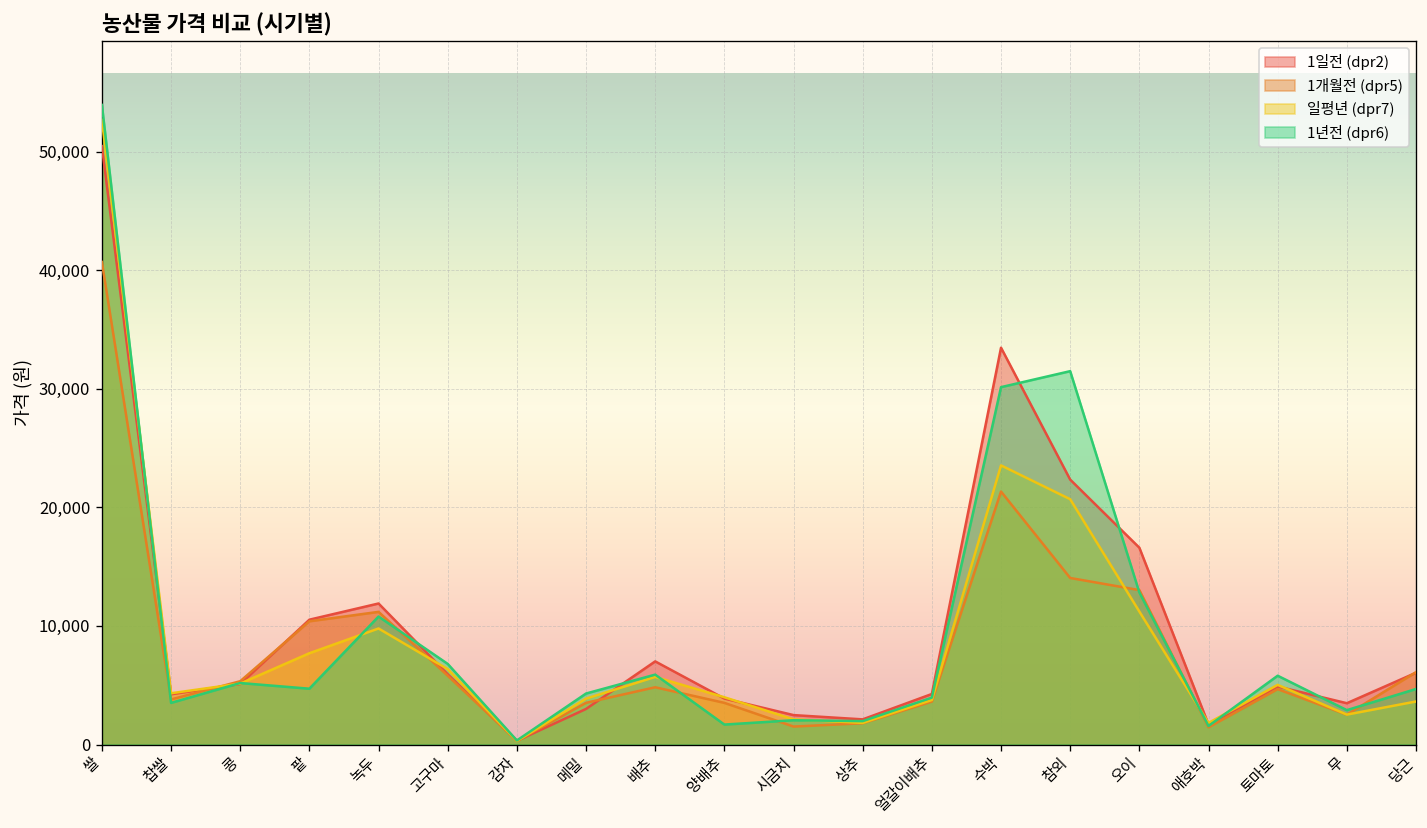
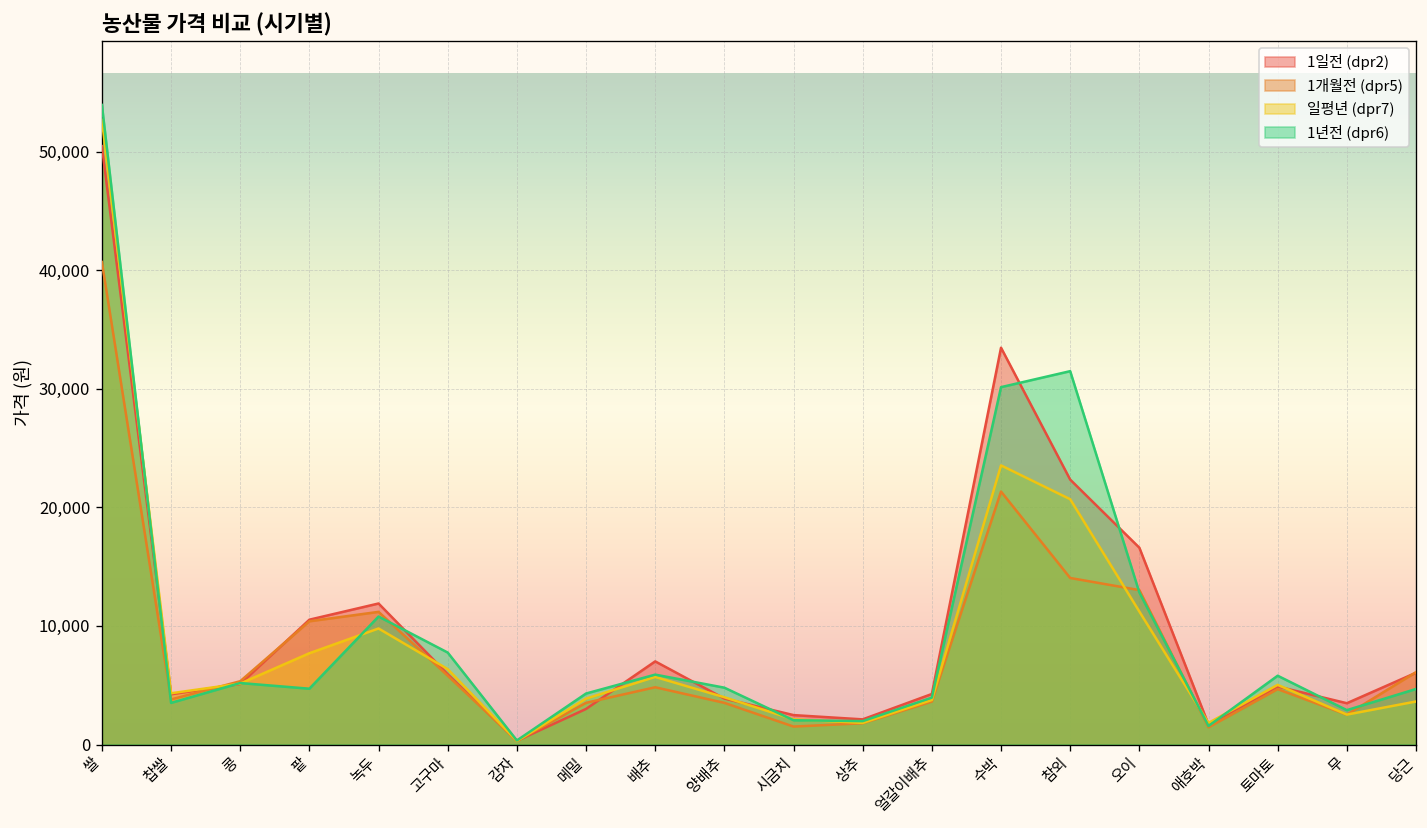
1년전 (dpr6), 고구마: 7,000 -> 8,000
1년전 (dpr6), 양배추: 2,000 -> 5,000
